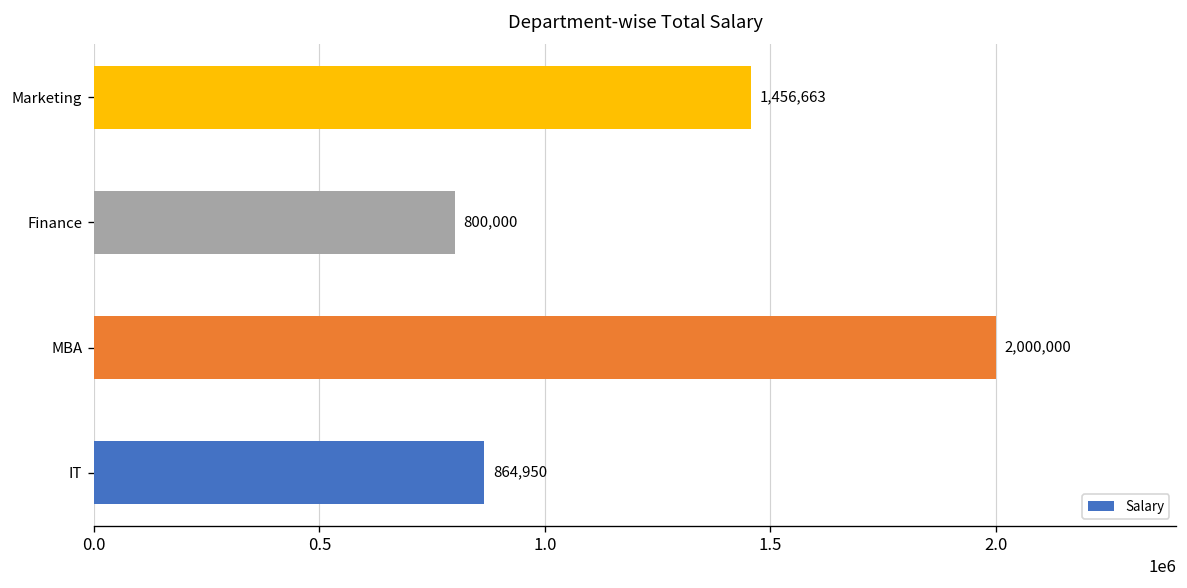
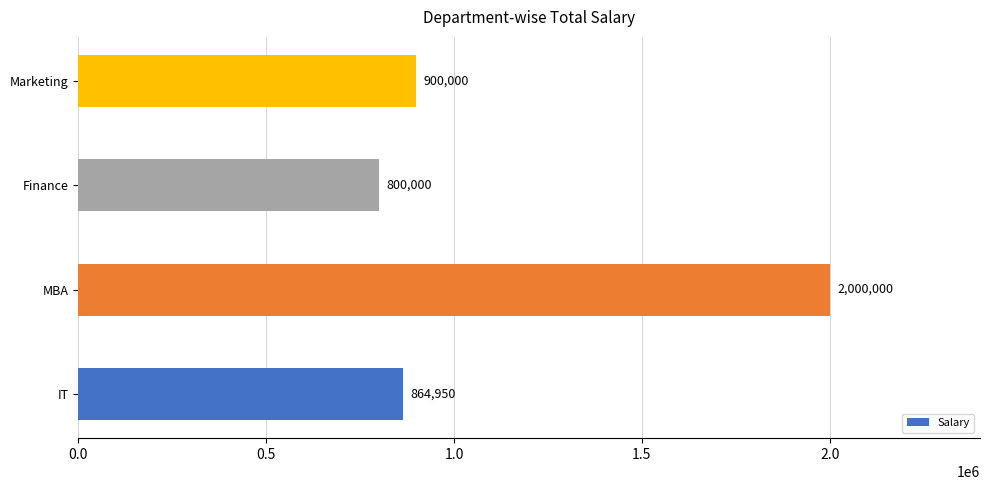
Marketing: 1,456,663 -> 900,000
